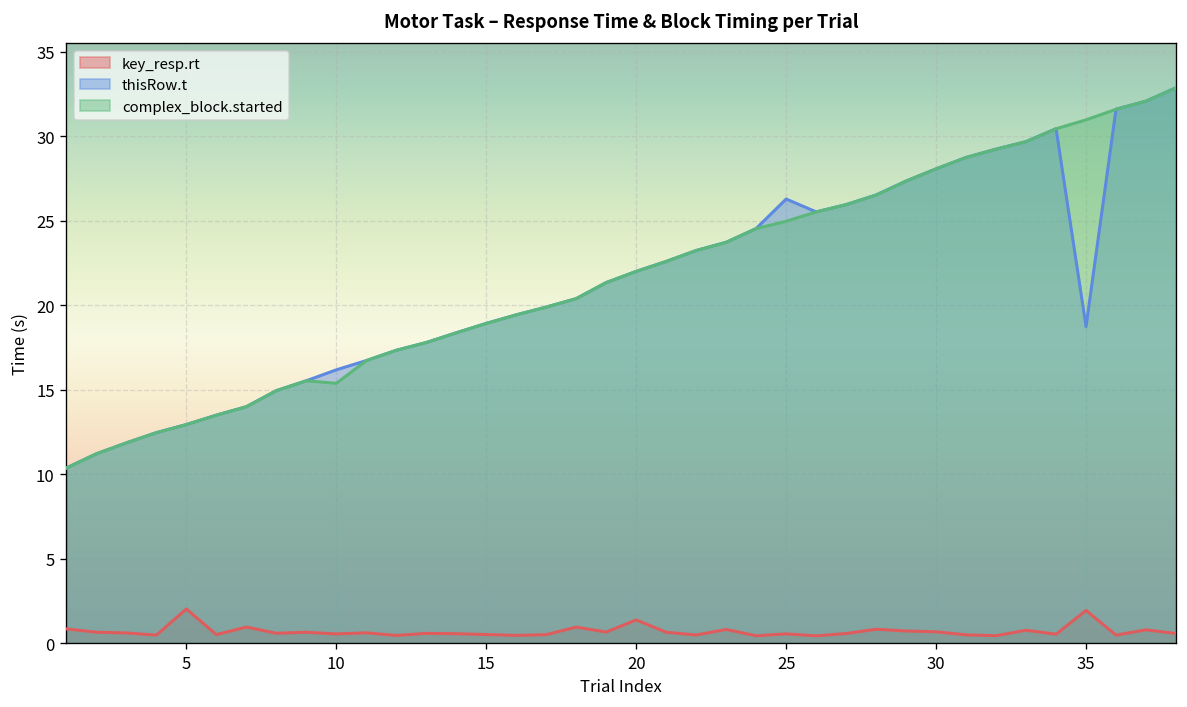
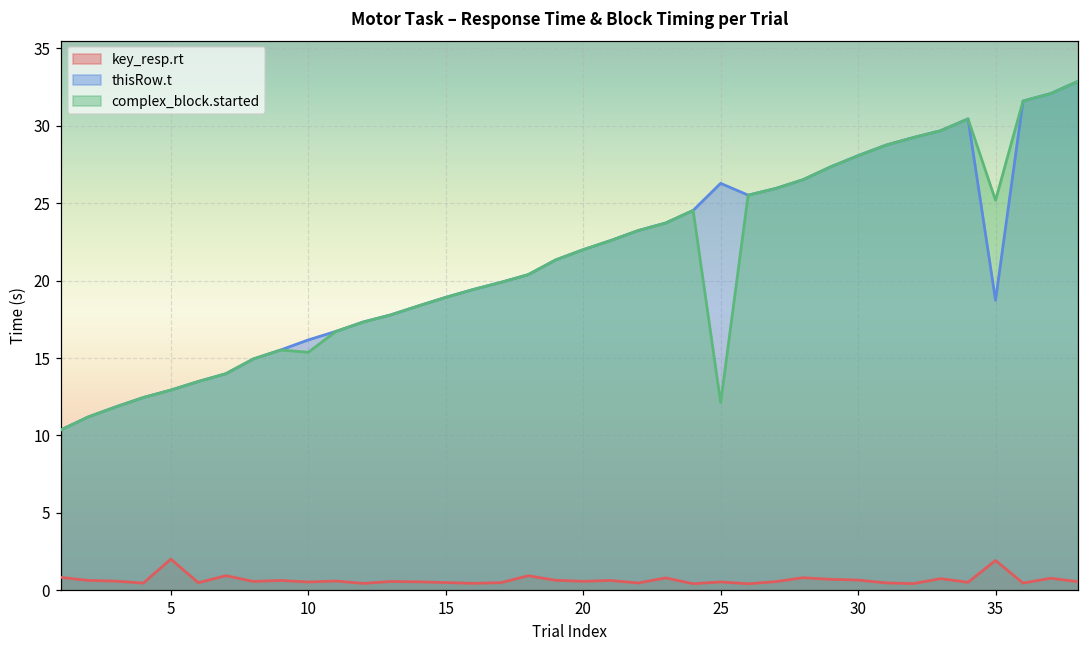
key_resp.rt, 20: 1.4 -> 0.6
complex_block.started, 25: 25.0 -> 12.1
complex_block.started, 35: 31.0 -> 25.2
